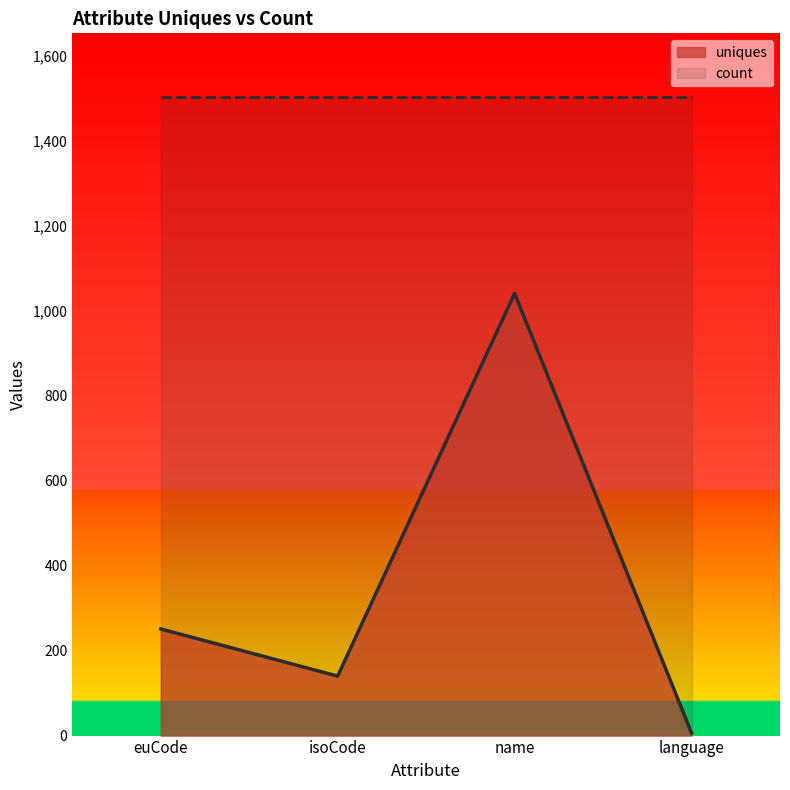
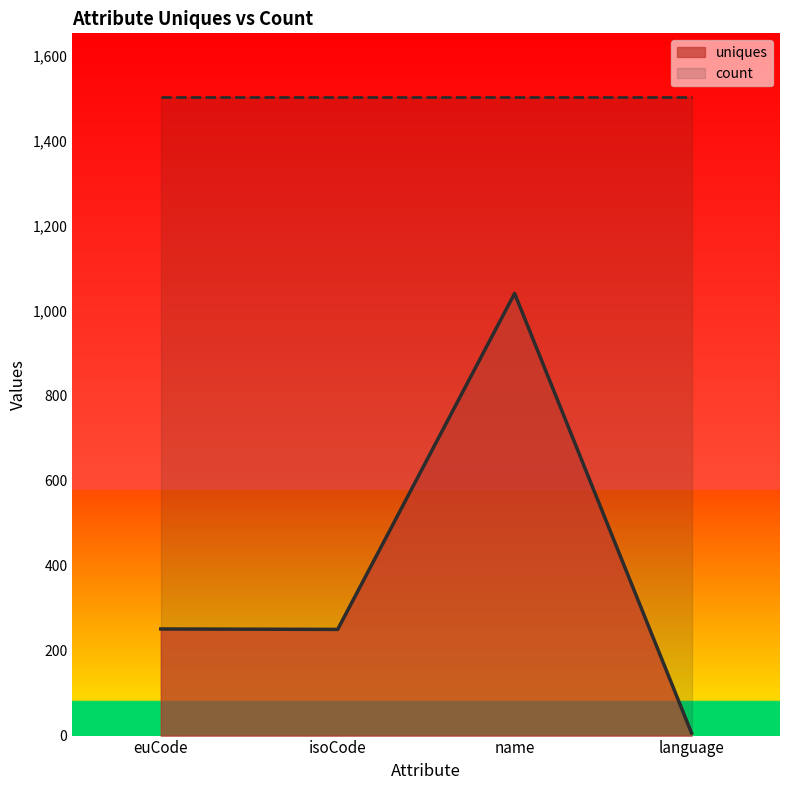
uniques, isoCode: 140 -> 250
